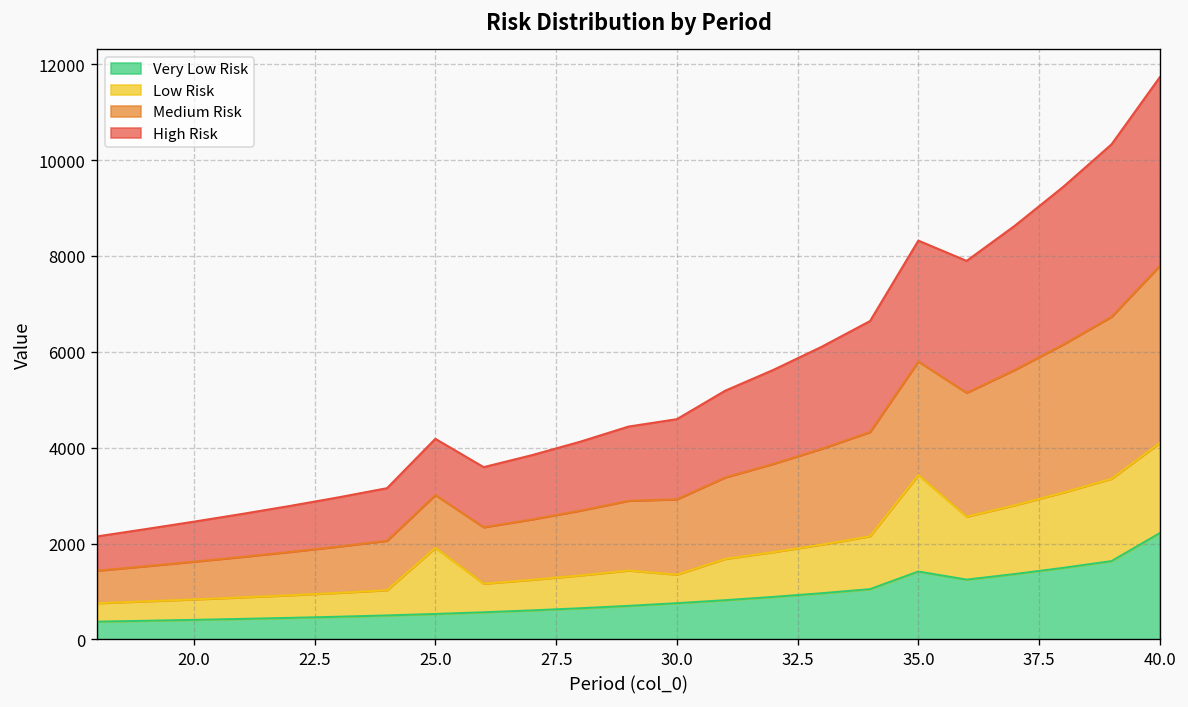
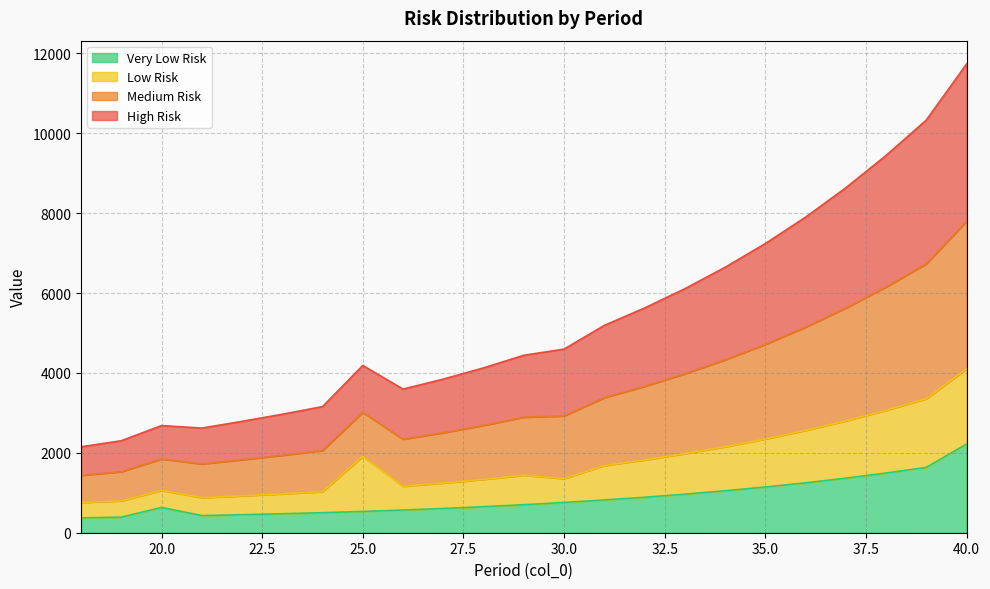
Very Low Risk, 20.0: 400 -> 600
Very Low Risk, 35.0: 1400 -> 1100
Low Risk, 35.0: 2000 -> 1200
